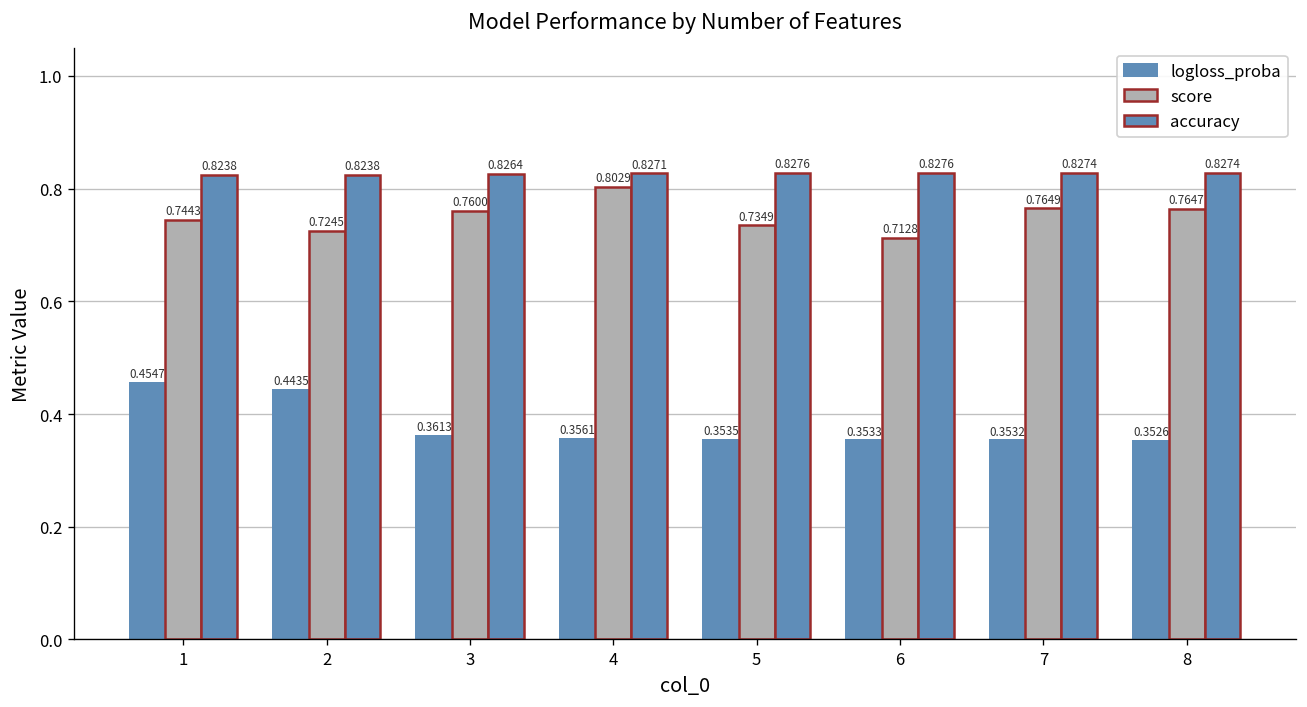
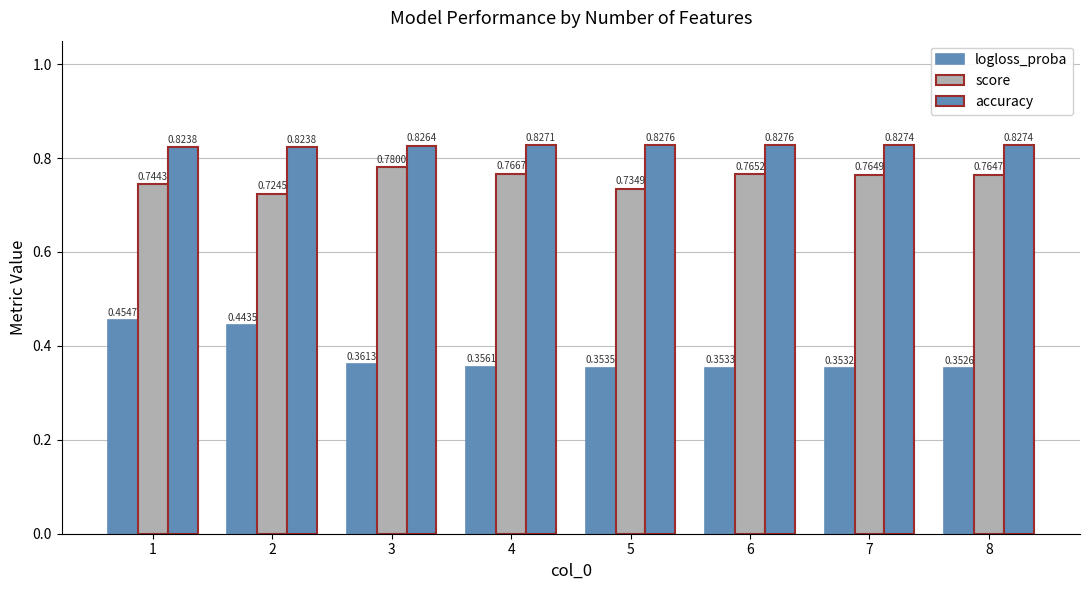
score, 3: 0.7600 -> 0.7800
score, 4: 0.8029 -> 0.7667
score, 6: 0.7128 -> 0.7652
